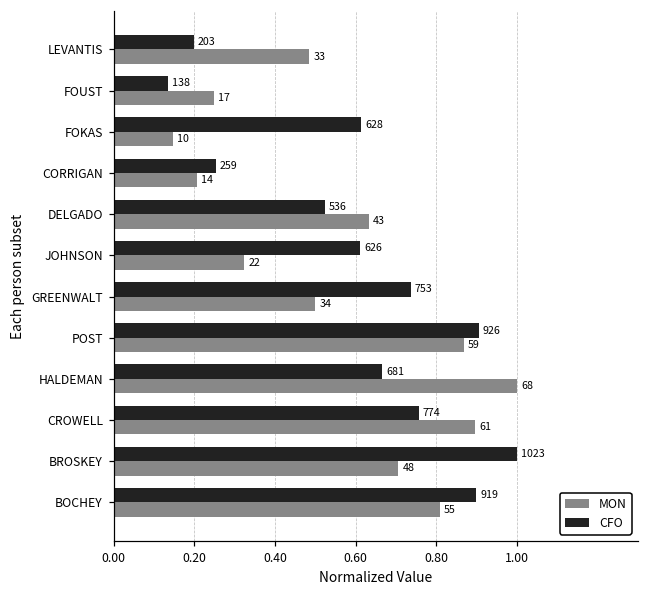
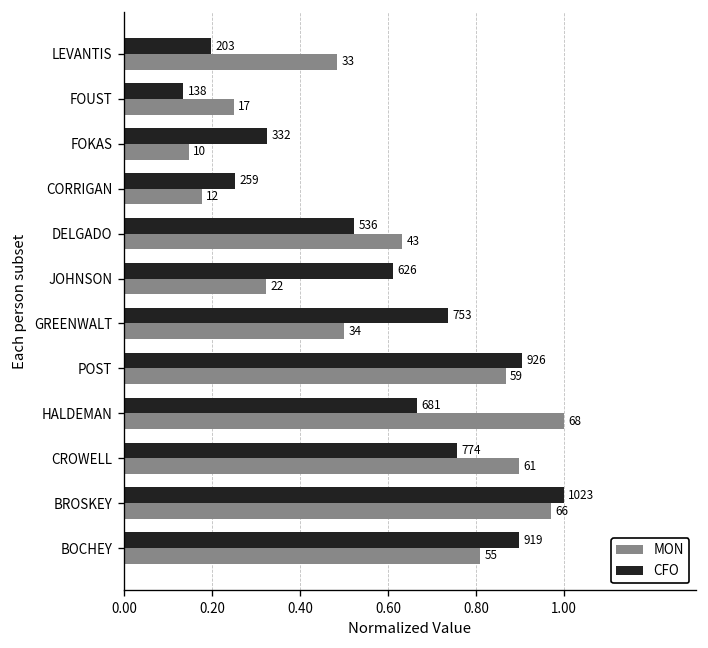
CFO, FOKAS: 628 -> 332
MON, CORRIGAN: 14 -> 12
MON, BROSKEY: 48 -> 66
